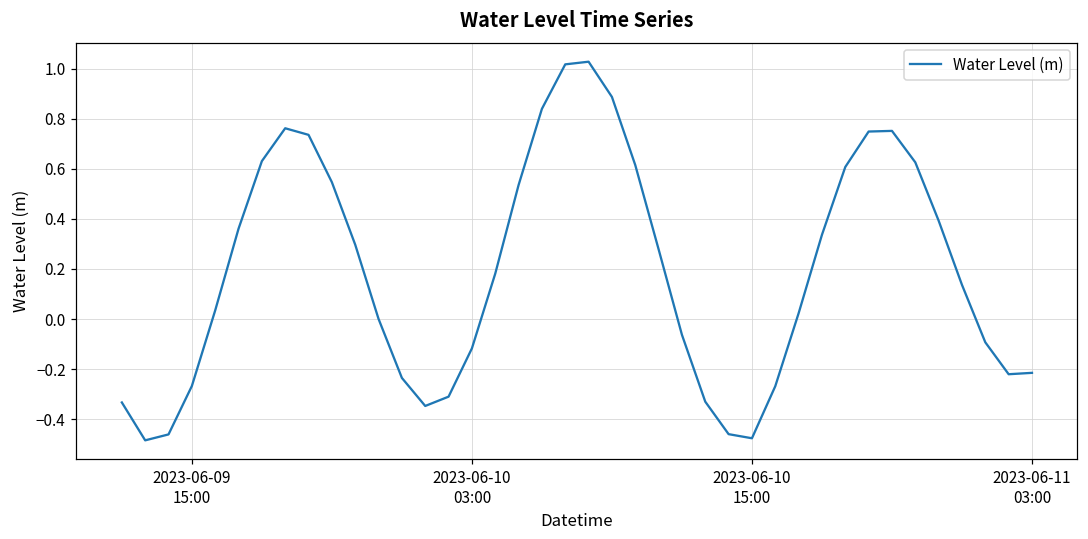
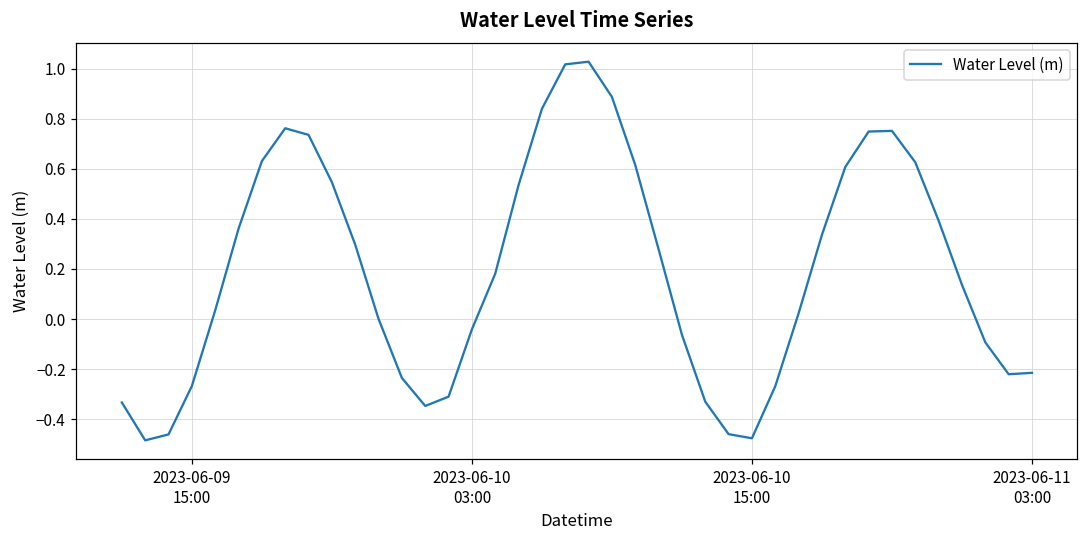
2023-06-10 03:00: -0.12 -> -0.04
